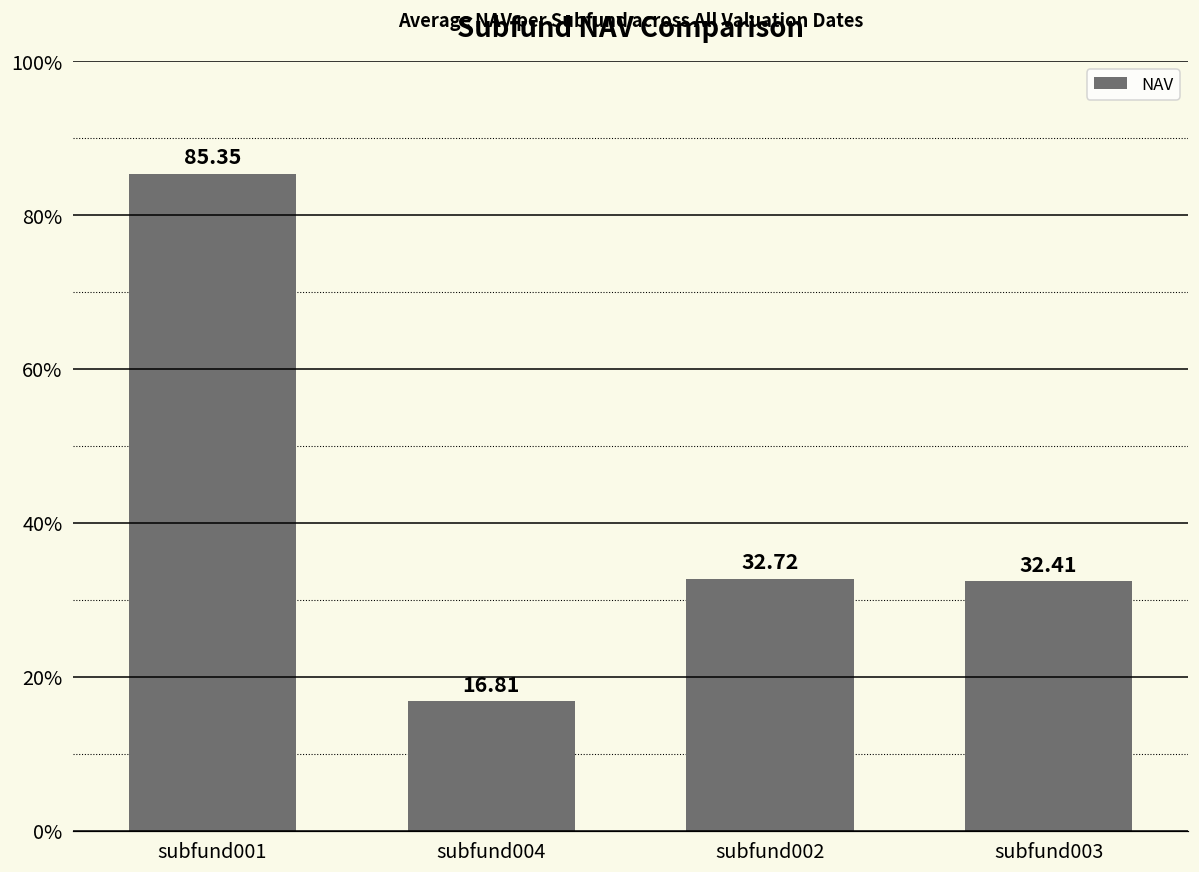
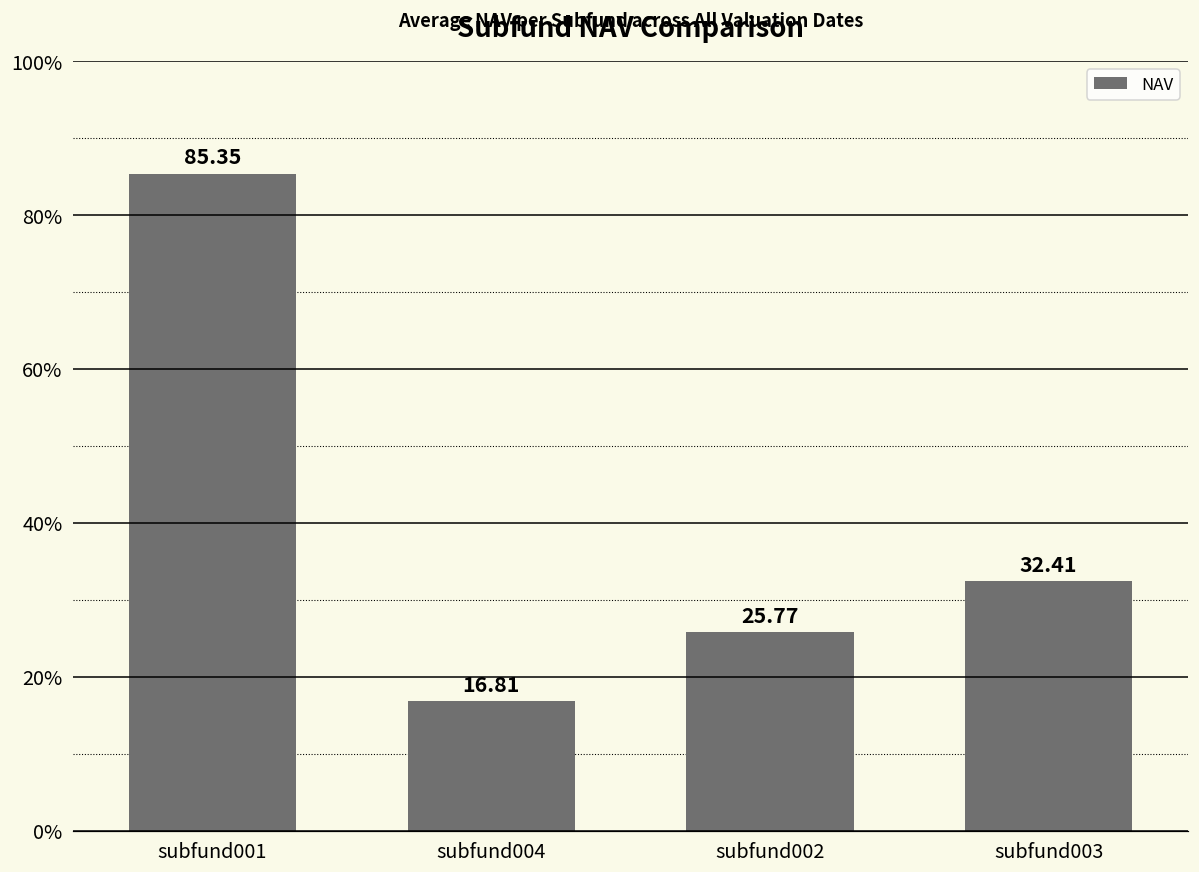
subfund002: 32.72 -> 25.77
